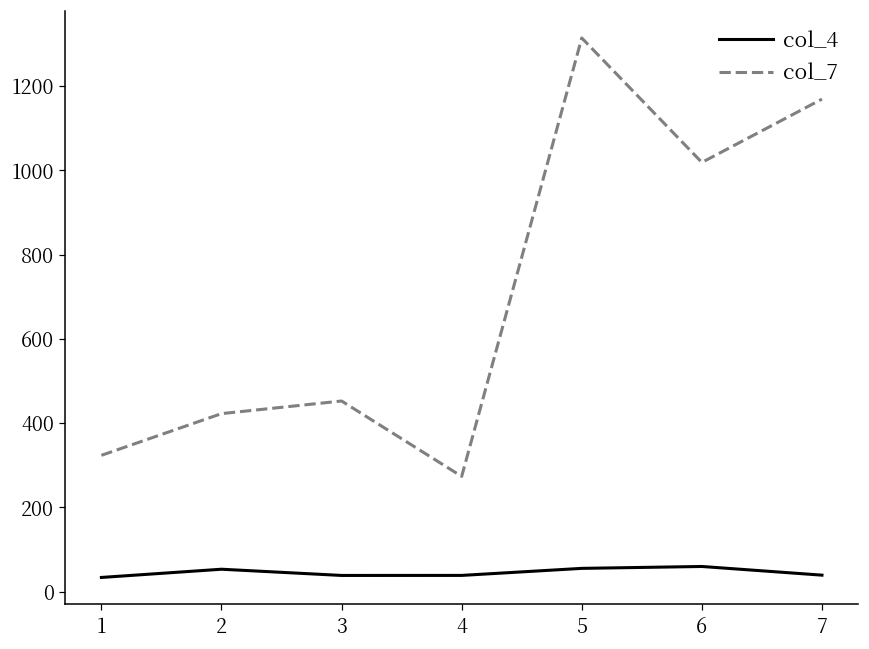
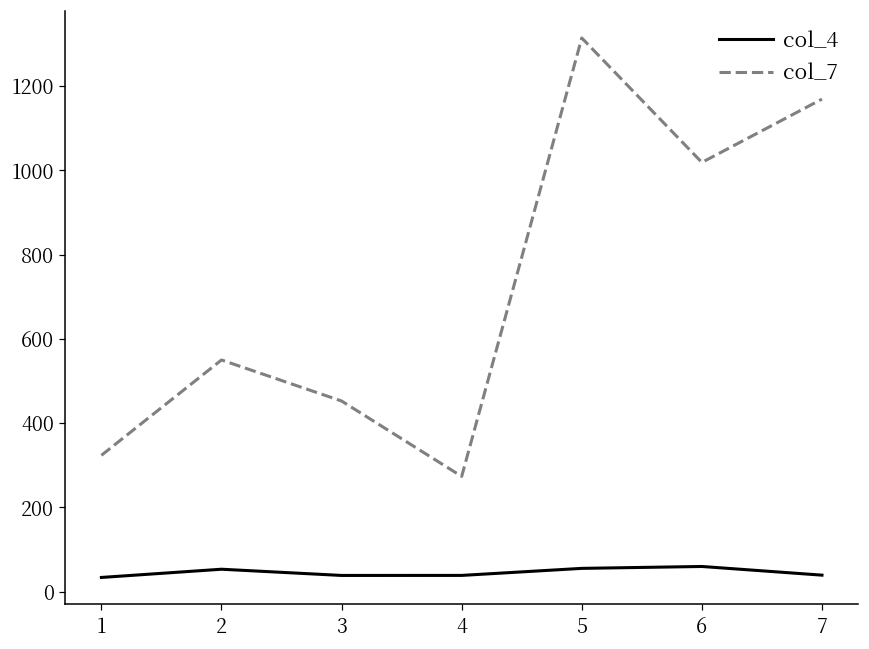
col_7, 2: 420 -> 550
